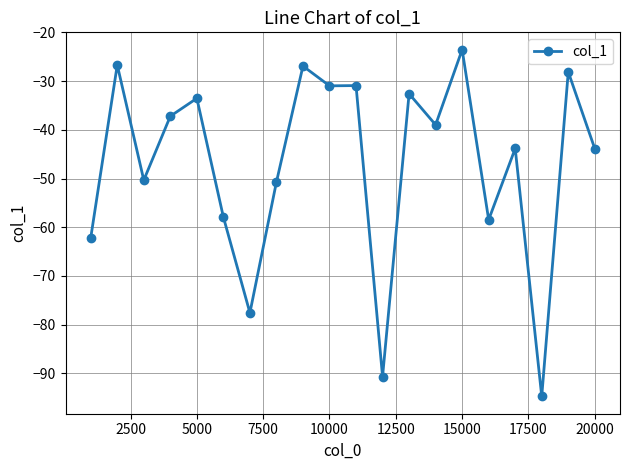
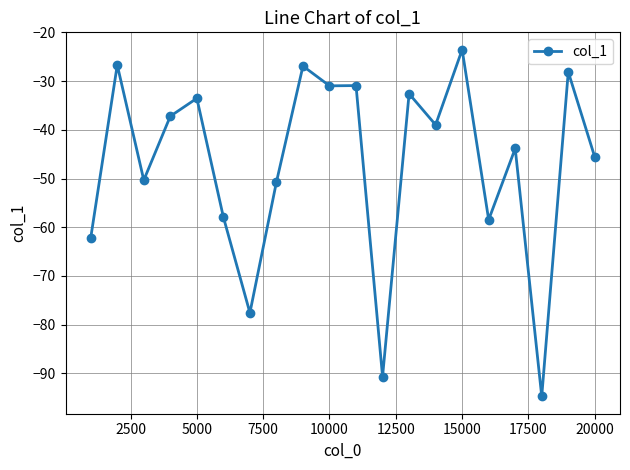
20000: -44 -> -46
